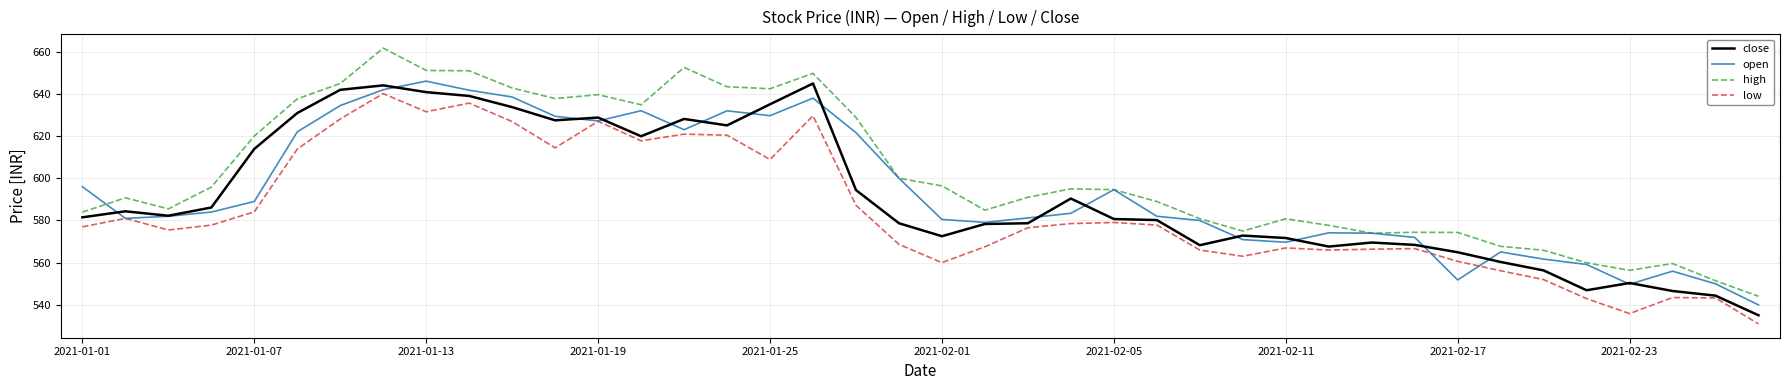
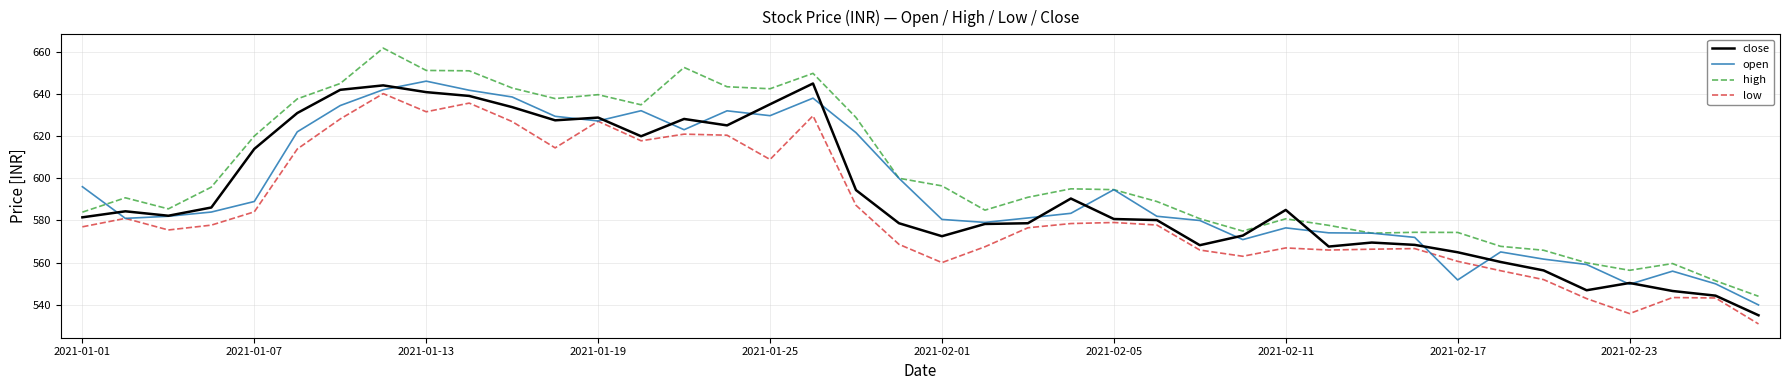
close, 2021-02-11: 572 -> 585
open, 2021-02-11: 570 -> 577
